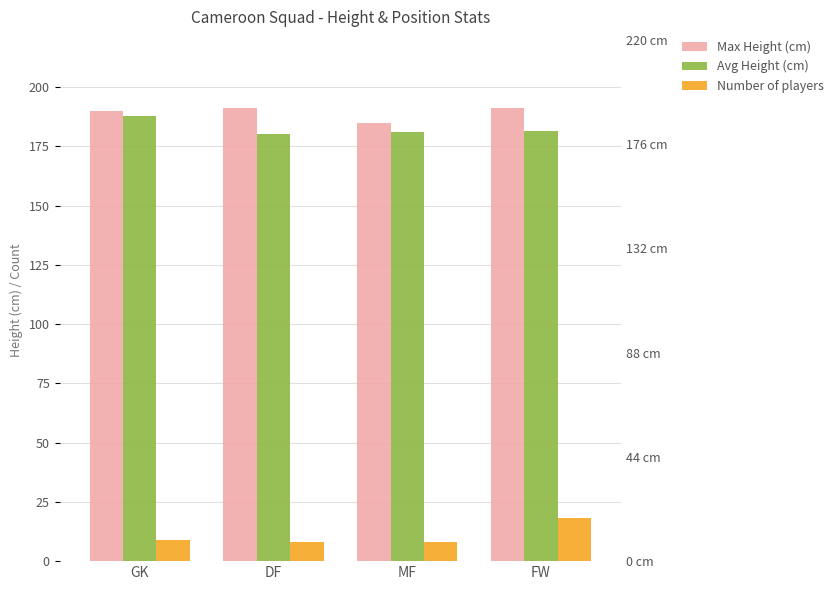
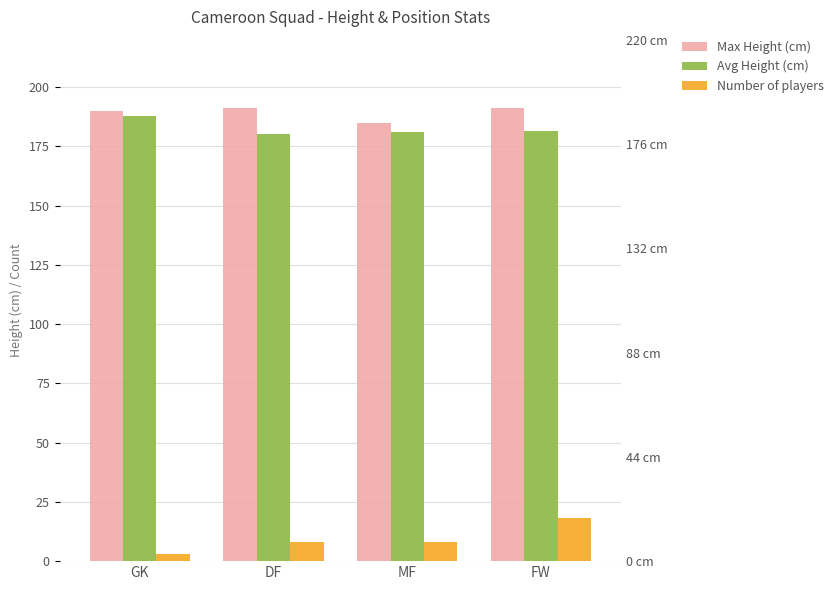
Number of players, GK: 9 -> 3
